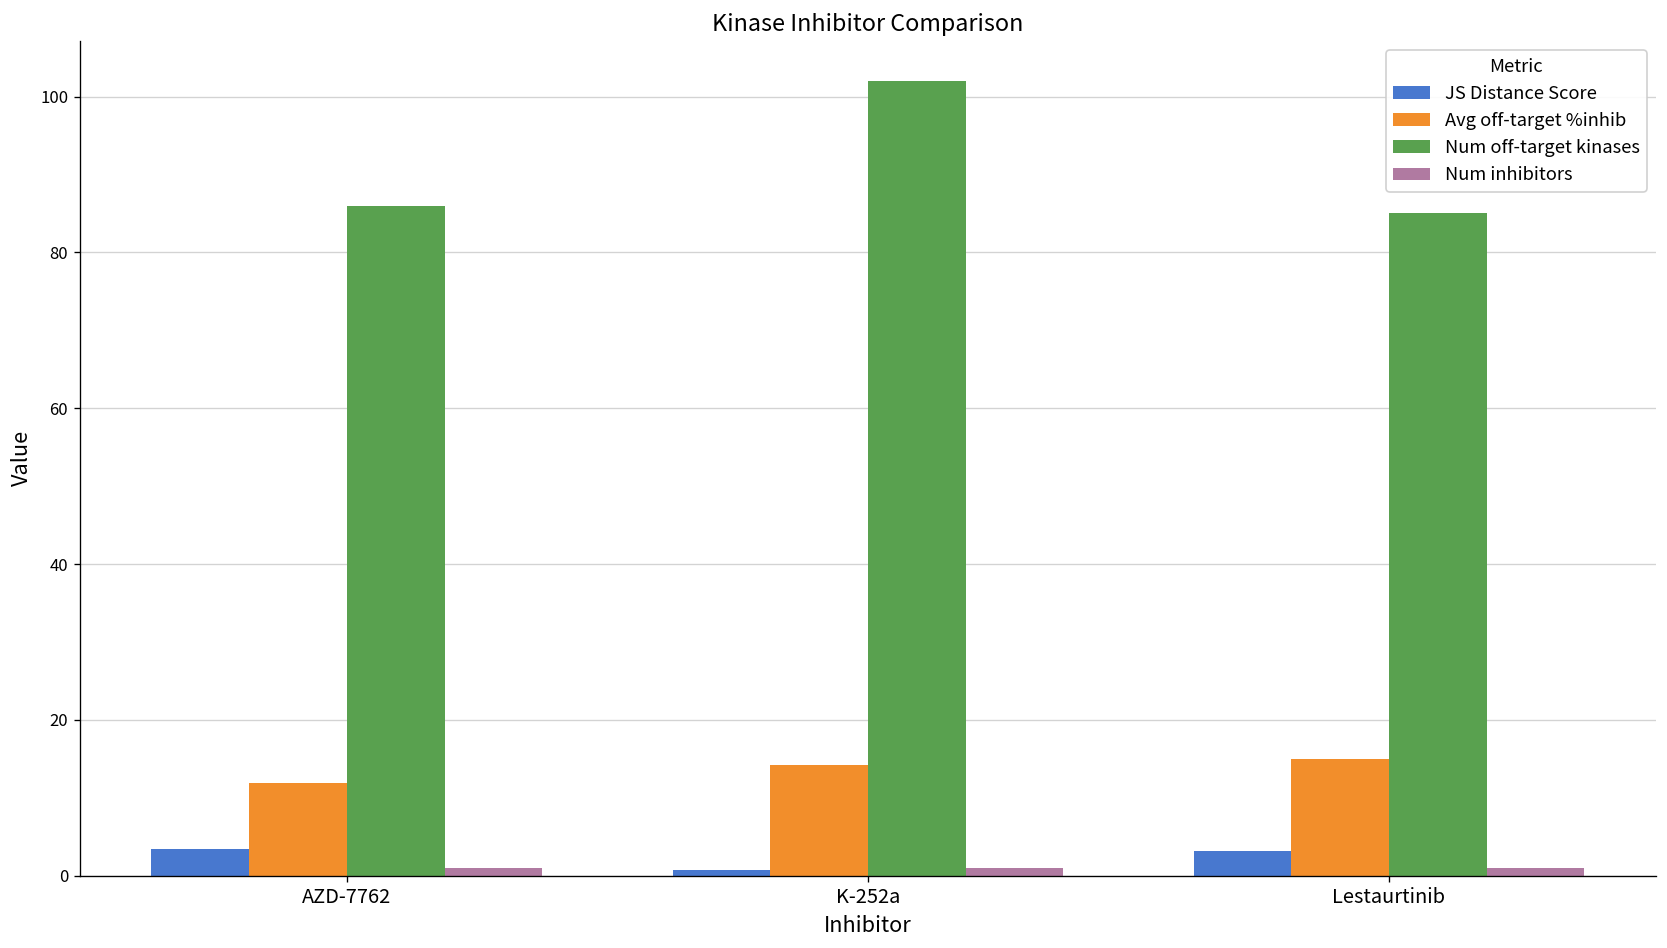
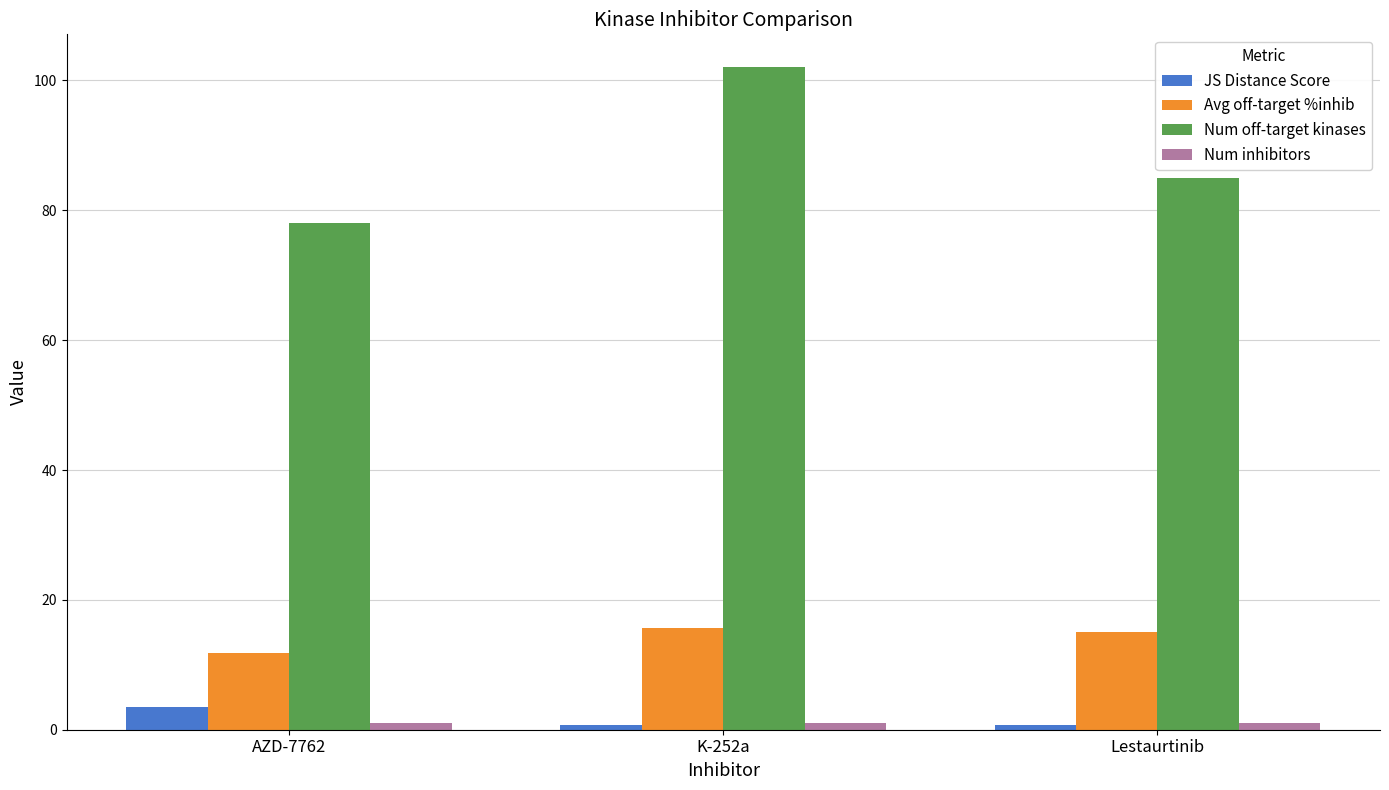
Num off-target kinases, AZD-7762: 86 -> 78
Avg off-target %inhib, K-252a: 14 -> 16
JS Distance Score, Lestaurtinib: 3 -> 1
